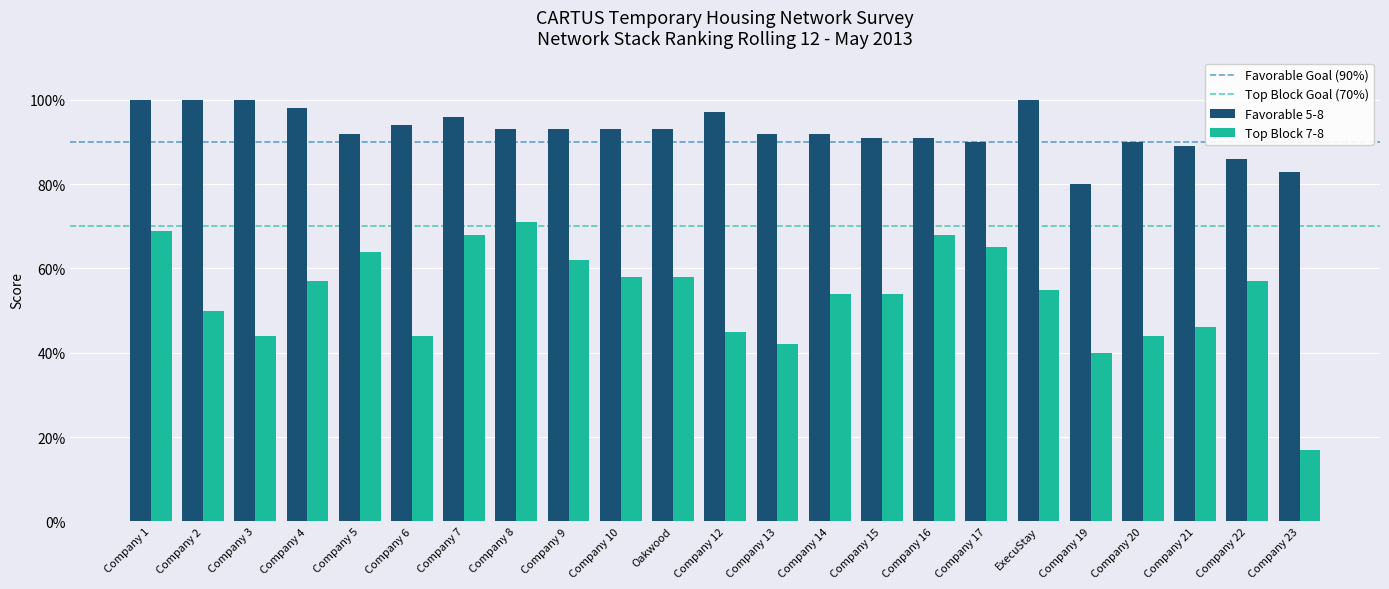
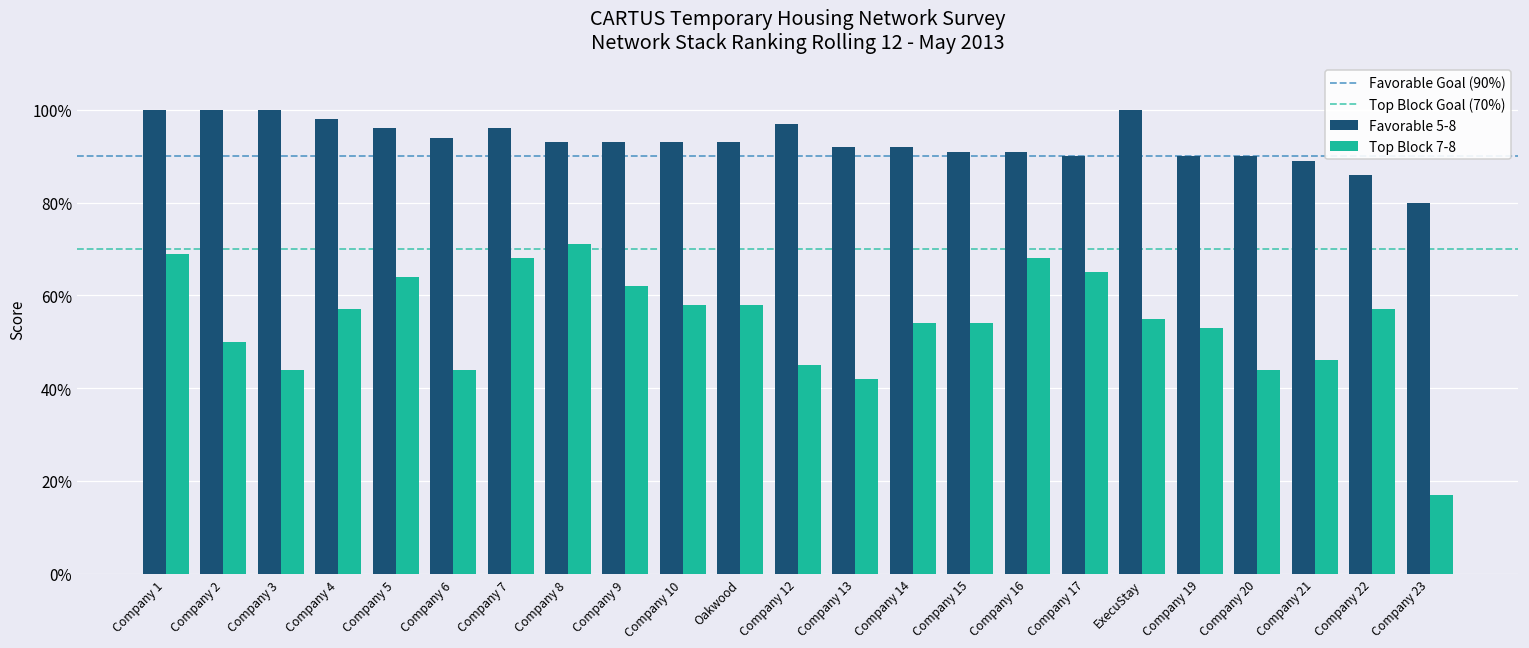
Favorable 5-8, Company 5: 92% -> 96%
Favorable 5-8, Company 19: 80% -> 90%
Top Block 7-8, Company 19: 40% -> 53%
Favorable 5-8, Company 23: 83% -> 80%
